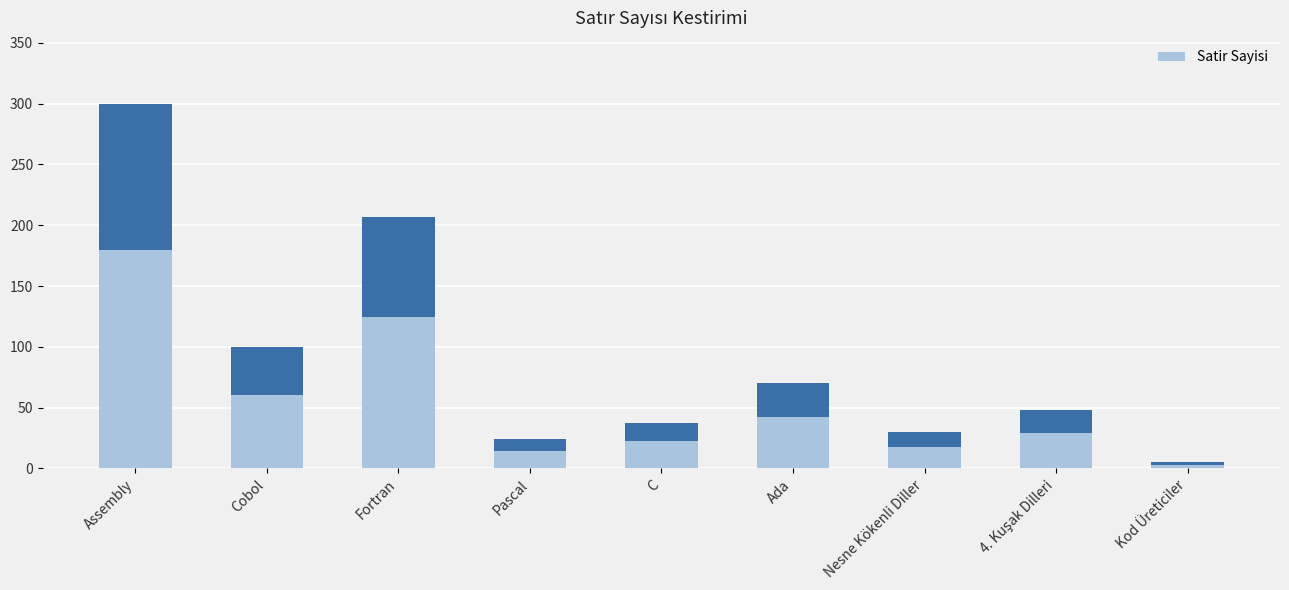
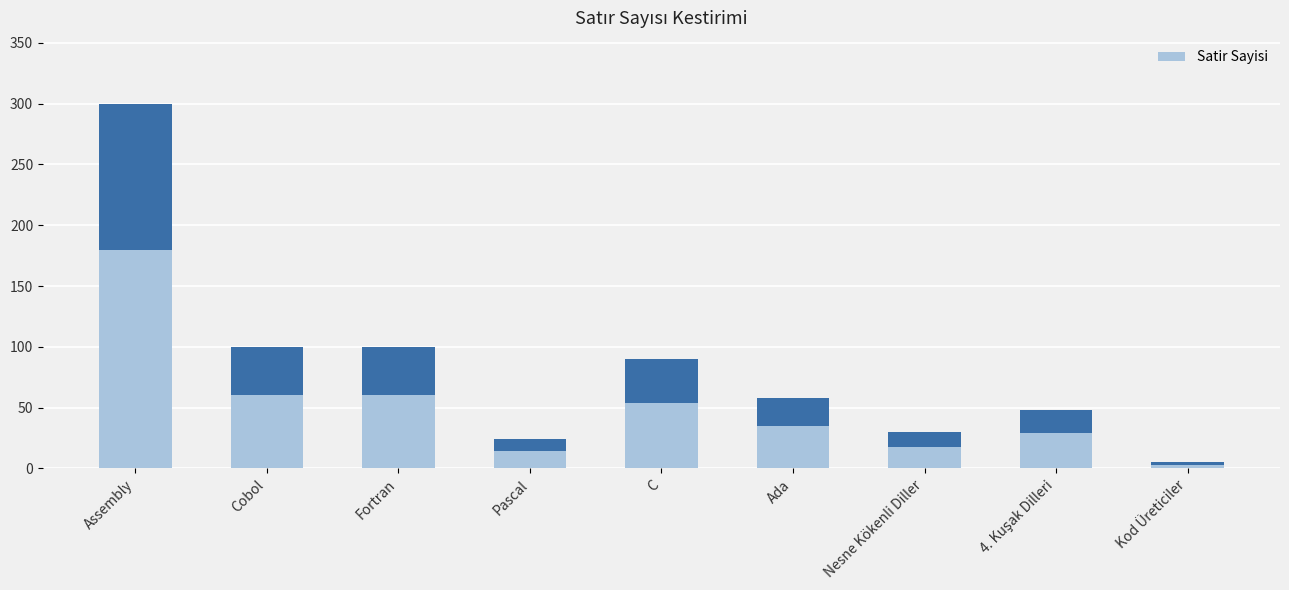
Satir Sayisi, Fortran: 207 -> 100
Satir Sayisi, C: 37 -> 90
Satir Sayisi, Ada: 70 -> 58
